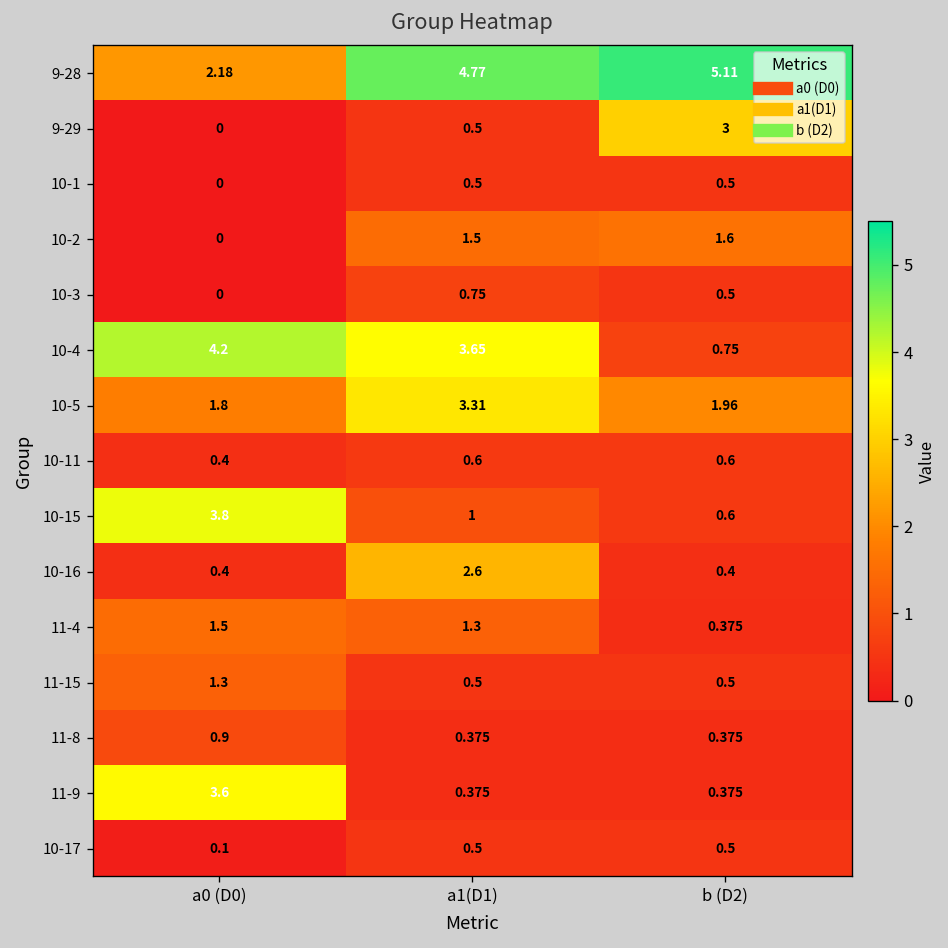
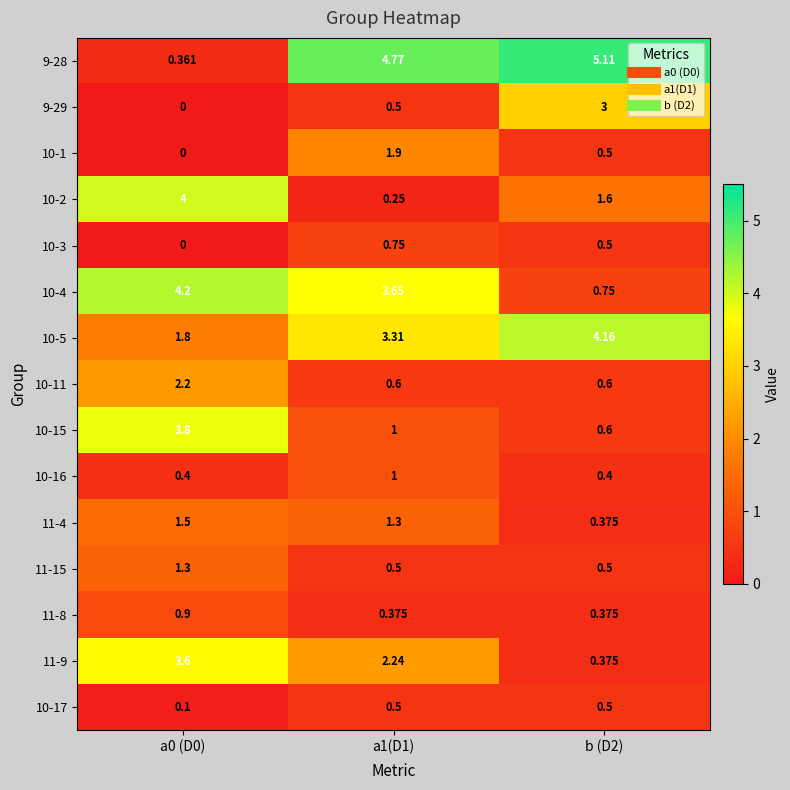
9-28, a0 (D0): 2.18 -> 0.361
10-1, a1(D1): 0.5 -> 1.9
10-2, a0 (D0): 0 -> 4
10-2, a1(D1): 1.5 -> 0.25
10-5, b (D2): 1.96 -> 4.16
10-11, a0 (D0): 0.4 -> 2.2
10-16, a1(D1): 2.6 -> 1
11-9, a1(D1): 0.375 -> 2.24
